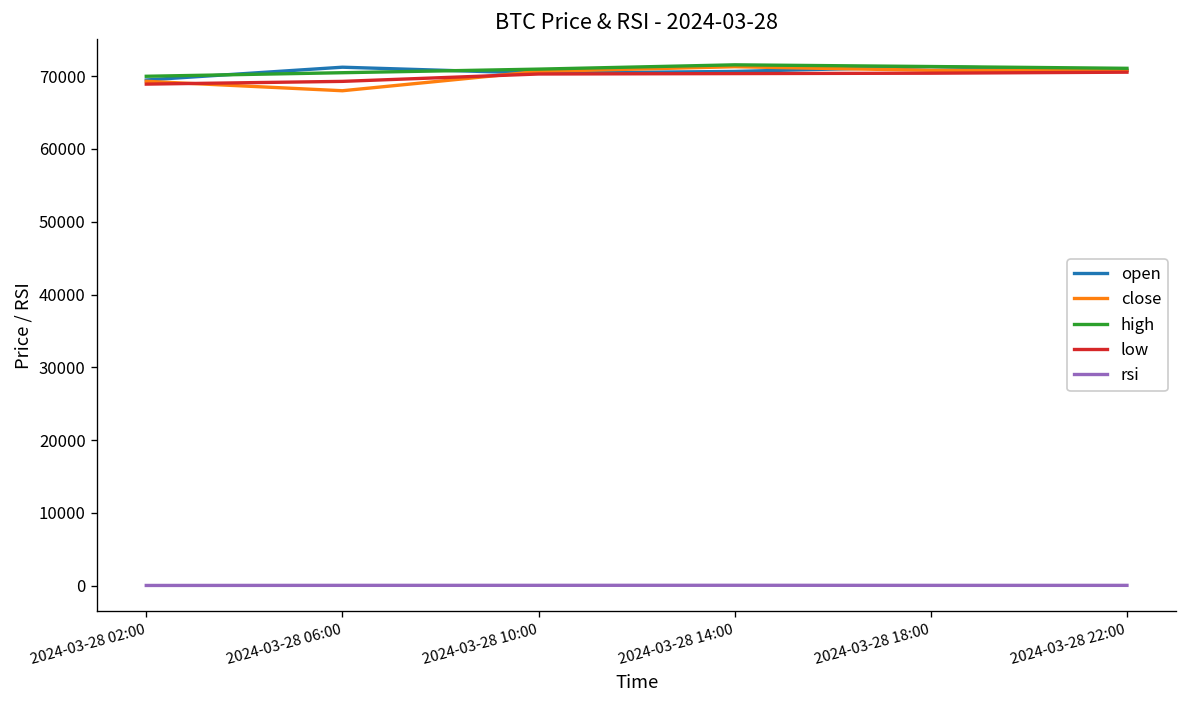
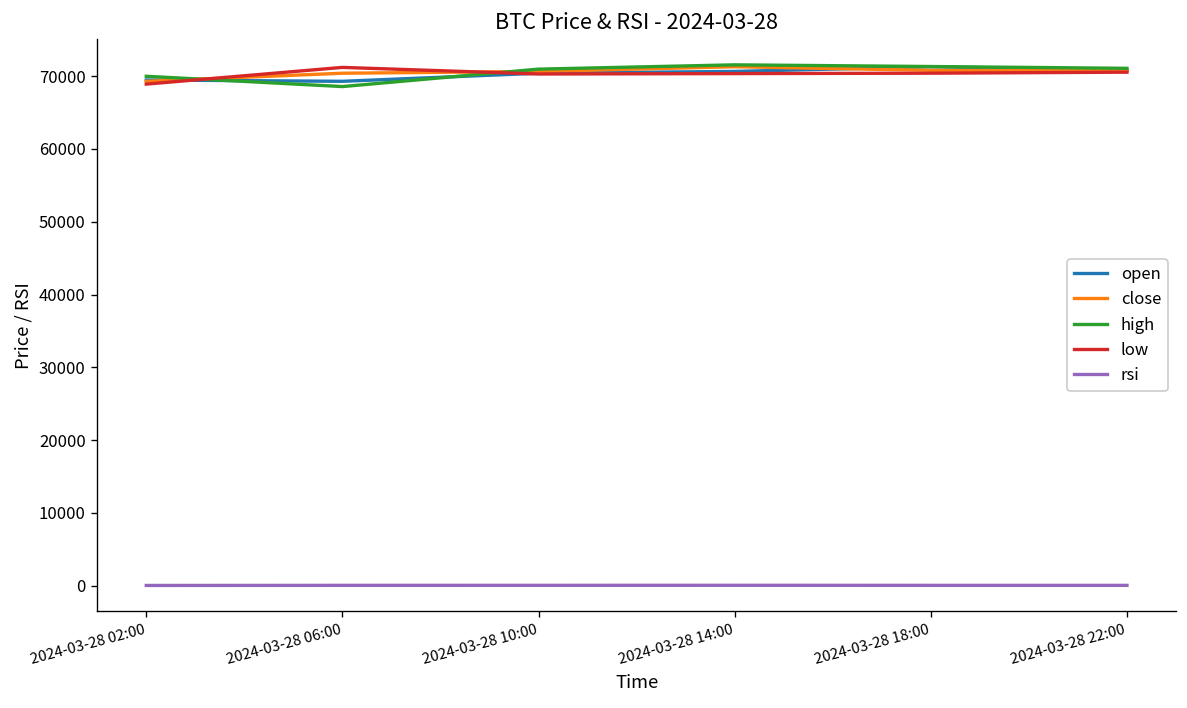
open, 2024-03-28 06:00: 71000 -> 69000
close, 2024-03-28 06:00: 68000 -> 70000
high, 2024-03-28 06:00: 70000 -> 69000
low, 2024-03-28 06:00: 69000 -> 71000
